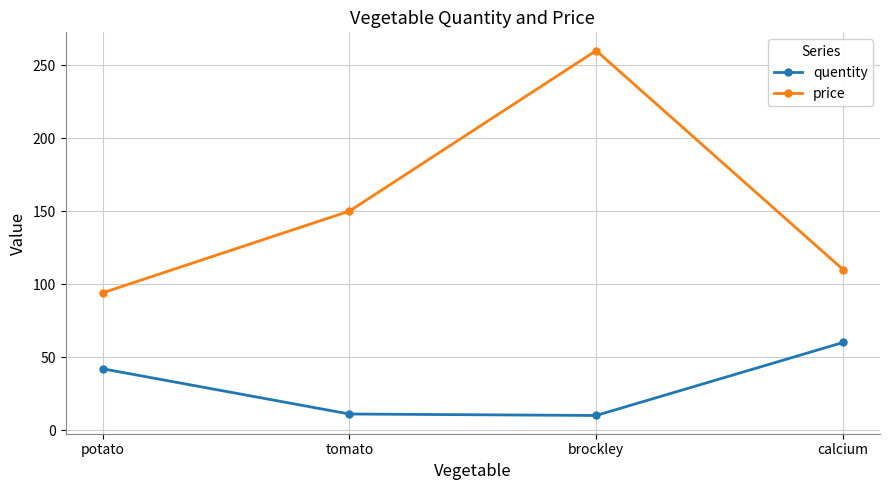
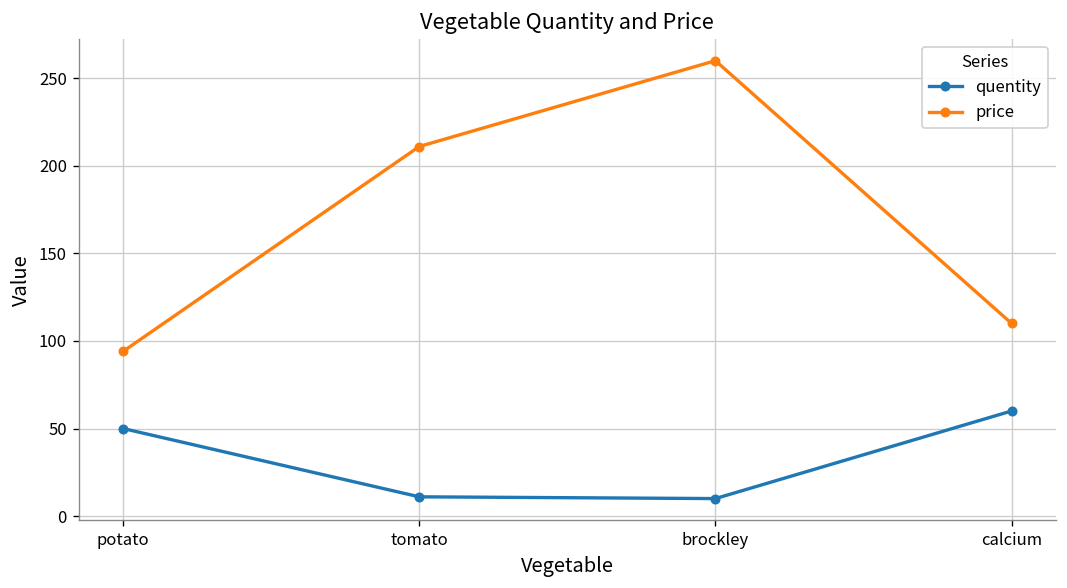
quentity, potato: 42 -> 50
price, tomato: 150 -> 211
